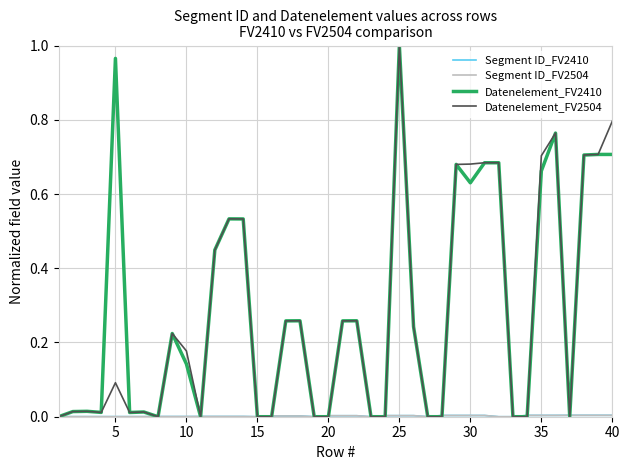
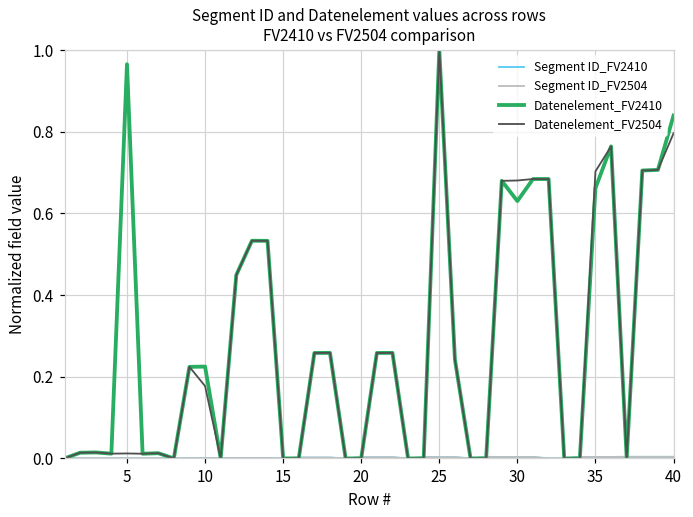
Datenelement_FV2504, 5: 0.09 -> 0.01
Datenelement_FV2410, 10: 0.14 -> 0.22
Datenelement_FV2410, 40: 0.71 -> 0.84
